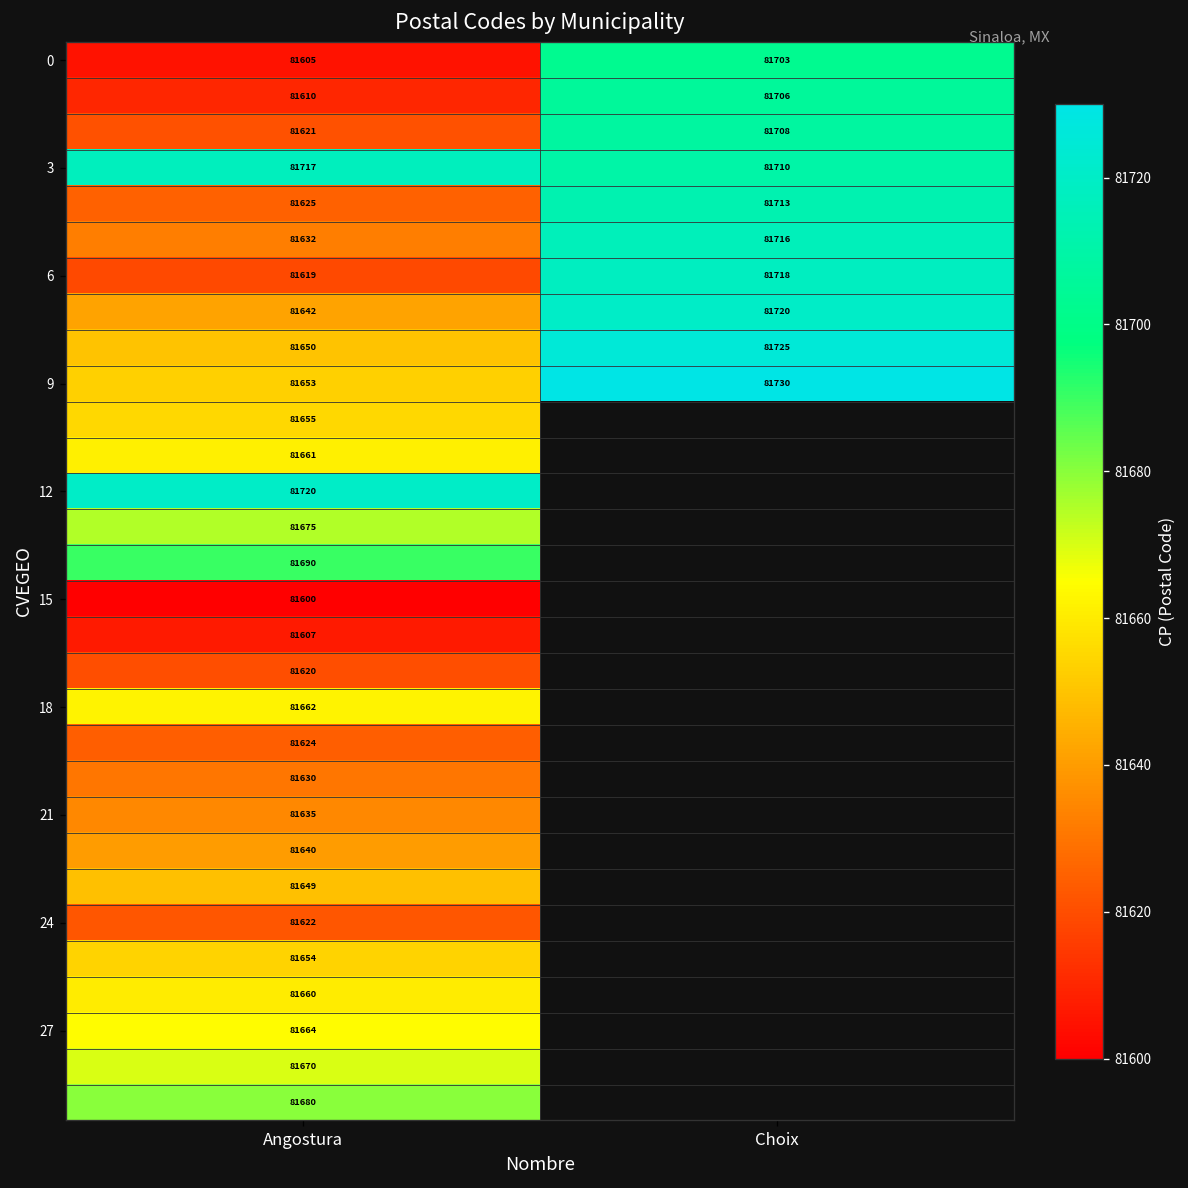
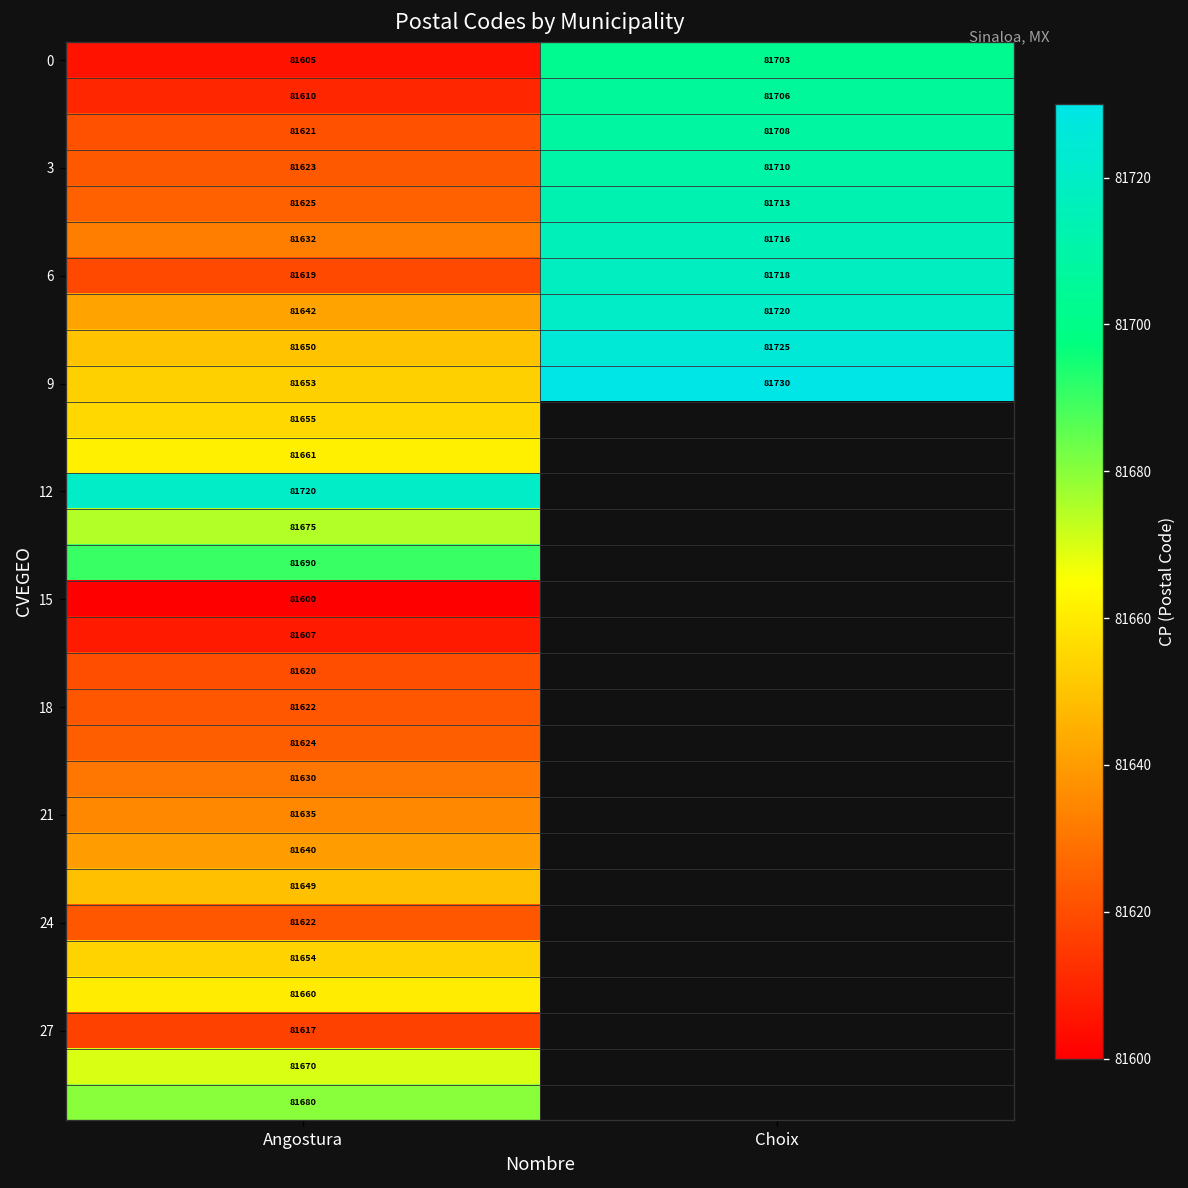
3, Angostura: 81717 -> 81623
18, Angostura: 81662 -> 81622
27, Angostura: 81664 -> 81617
